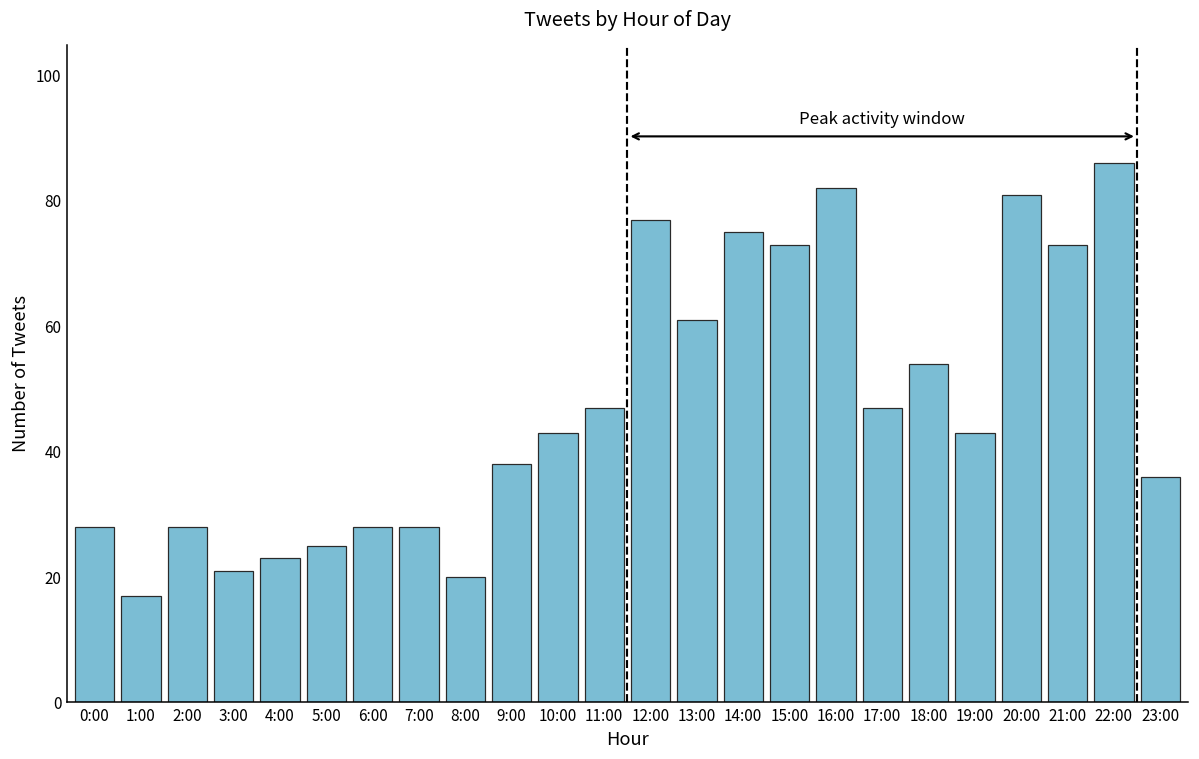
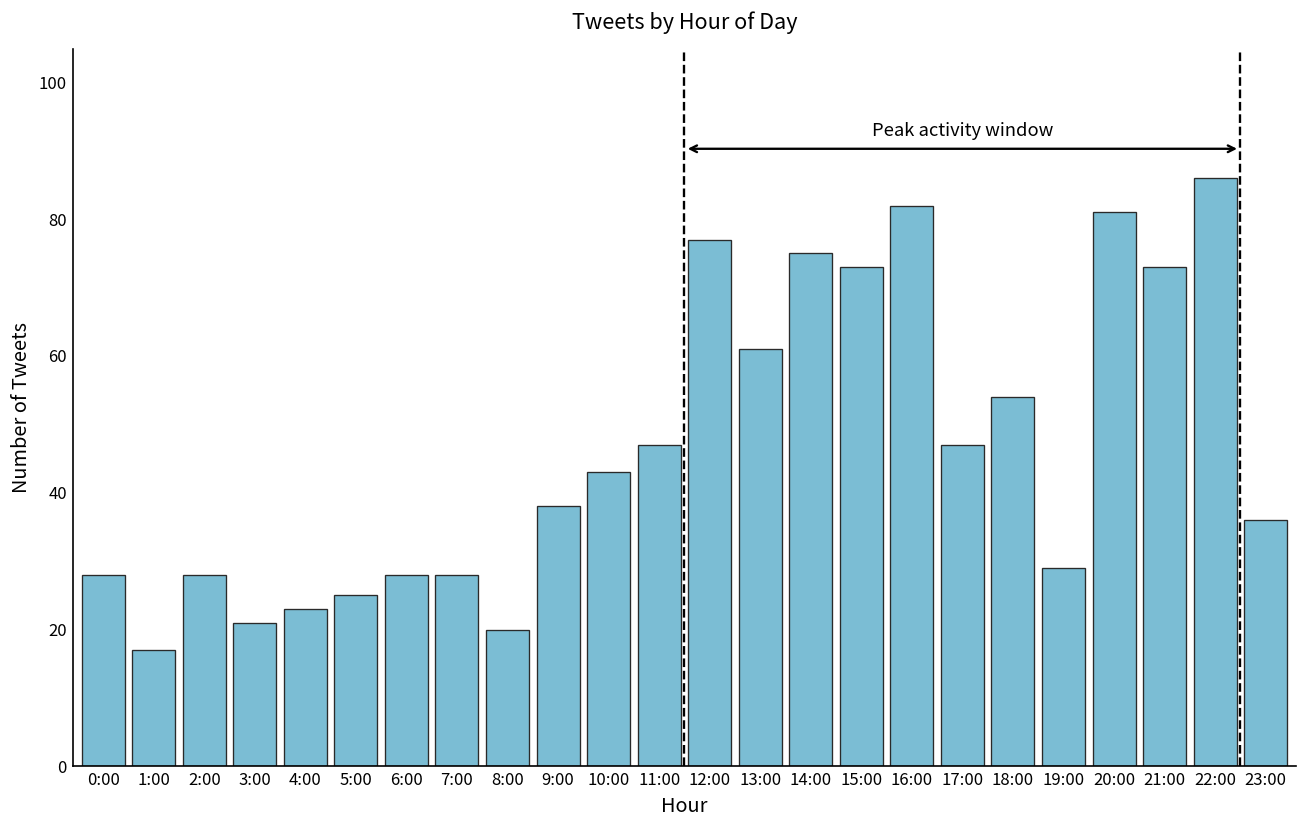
19:00: 43 -> 29
